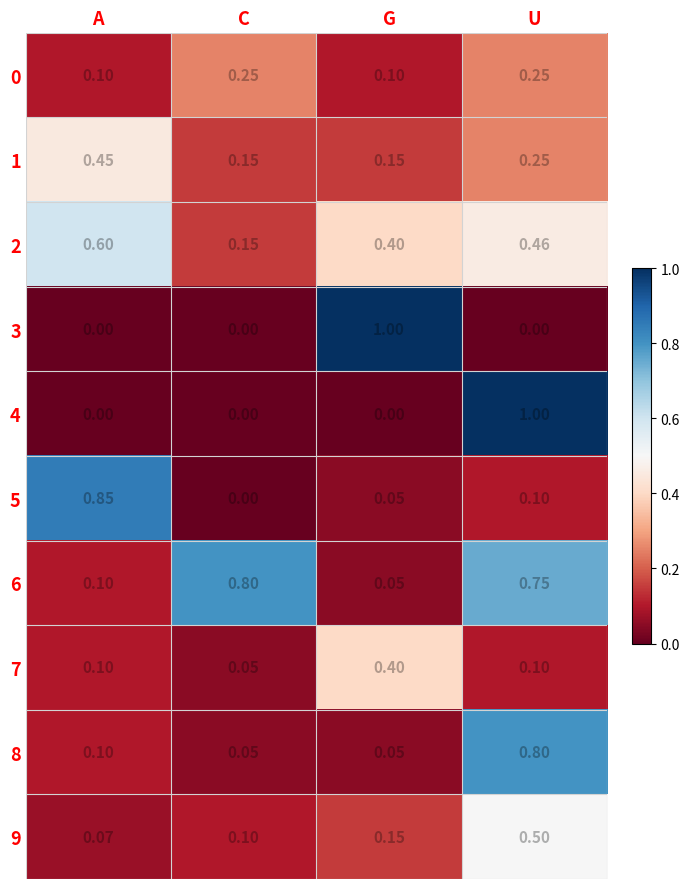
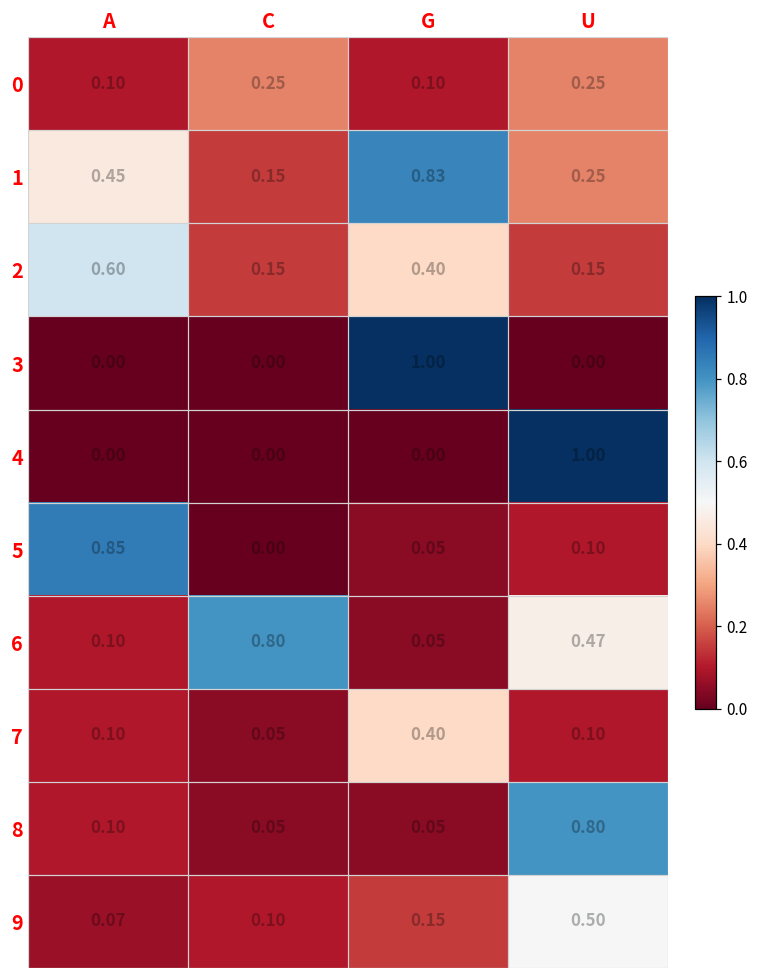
1, G: 0.15 -> 0.83
2, U: 0.46 -> 0.15
6, U: 0.75 -> 0.47
